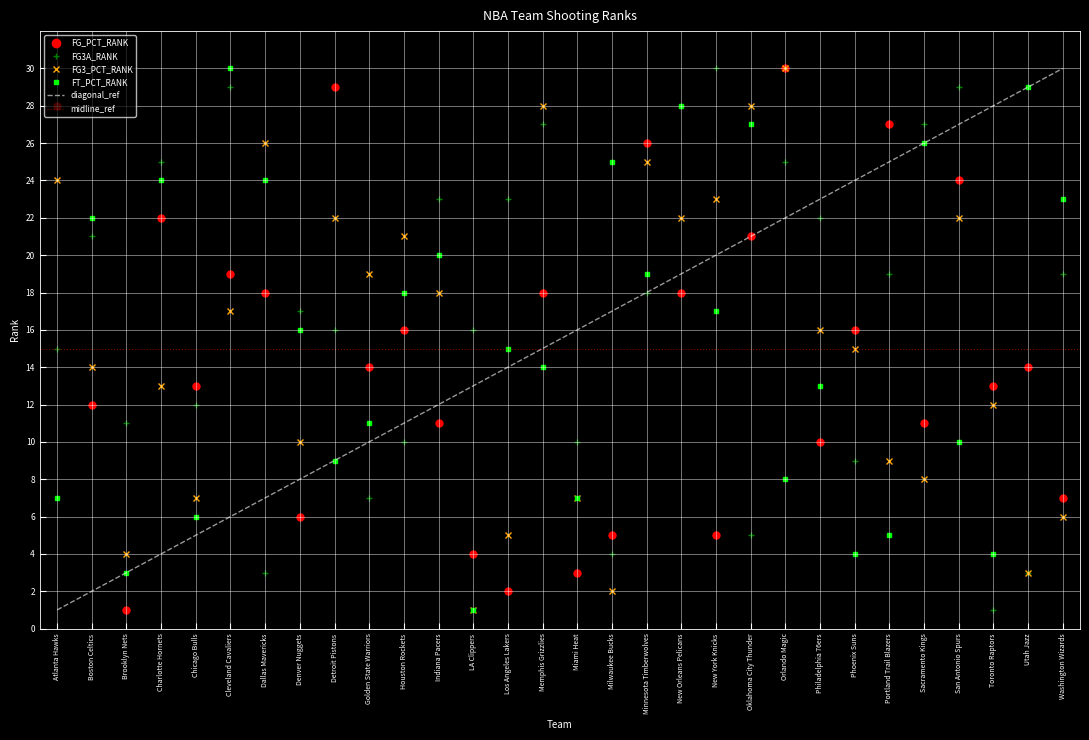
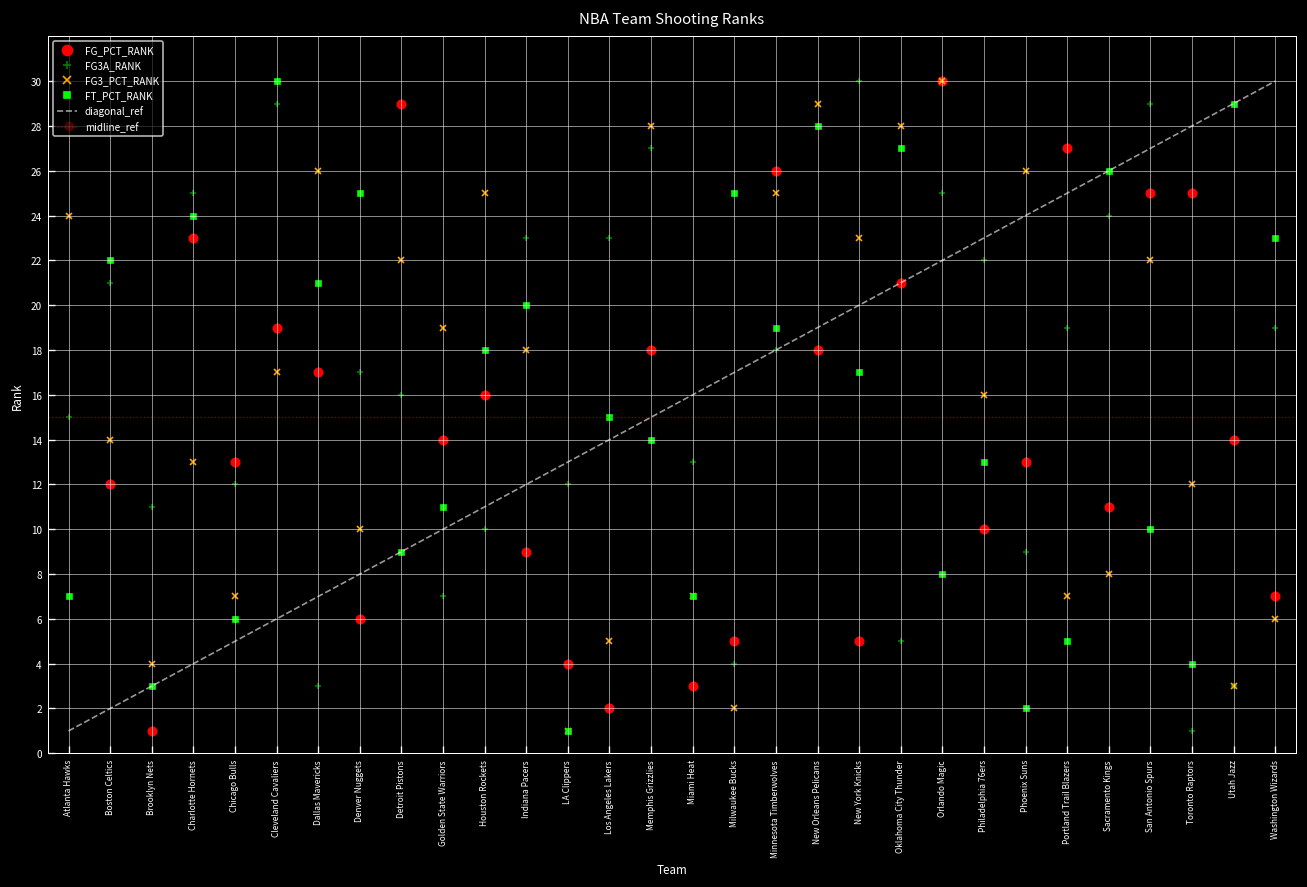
FG_PCT_RANK, Charlotte Hornets: 22 -> 23
FG_PCT_RANK, Dallas Mavericks: 18 -> 17
FT_PCT_RANK, Dallas Mavericks: 24 -> 21
FT_PCT_RANK, Denver Nuggets: 16 -> 25
FG3_PCT_RANK, Houston Rockets: 21 -> 25
FG_PCT_RANK, Indiana Pacers: 11 -> 9
FG3A_RANK, LA Clippers: 16 -> 12
FG3A_RANK, Miami Heat: 10 -> 13
FG3_PCT_RANK, New Orleans Pelicans: 22 -> 29
FG_PCT_RANK, Phoenix Suns: 16 -> 13
FG3_PCT_RANK, Phoenix Suns: 15 -> 26
FT_PCT_RANK, Phoenix Suns: 4 -> 2
FG3_PCT_RANK, Portland Trail Blazers: 9 -> 7
FG3A_RANK, Sacramento Kings: 27 -> 24
FG_PCT_RANK, San Antonio Spurs: 24 -> 25
FG_PCT_RANK, Toronto Raptors: 13 -> 25
